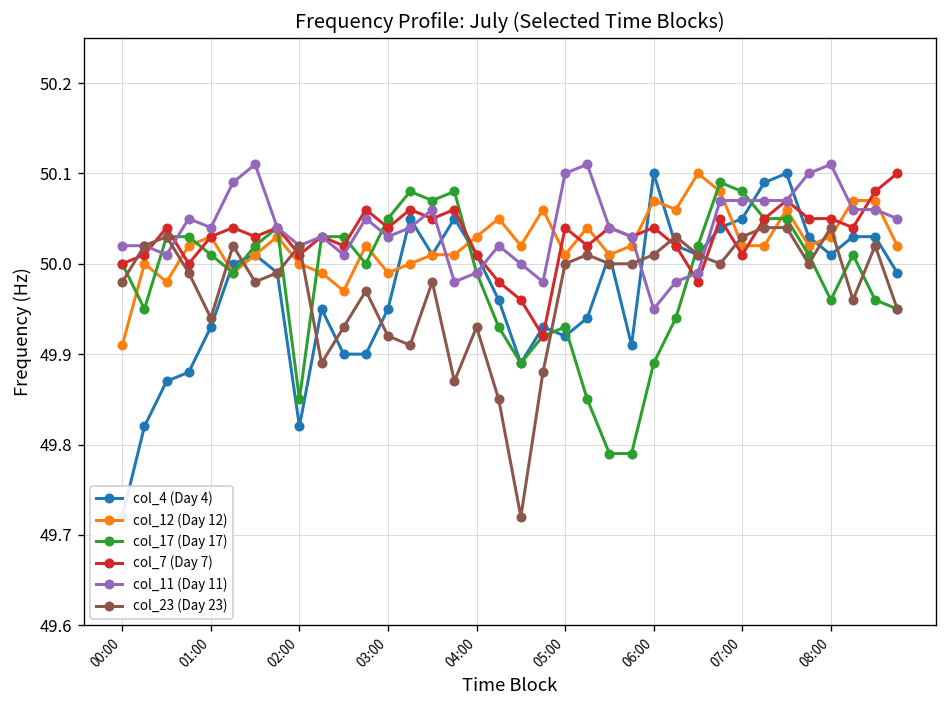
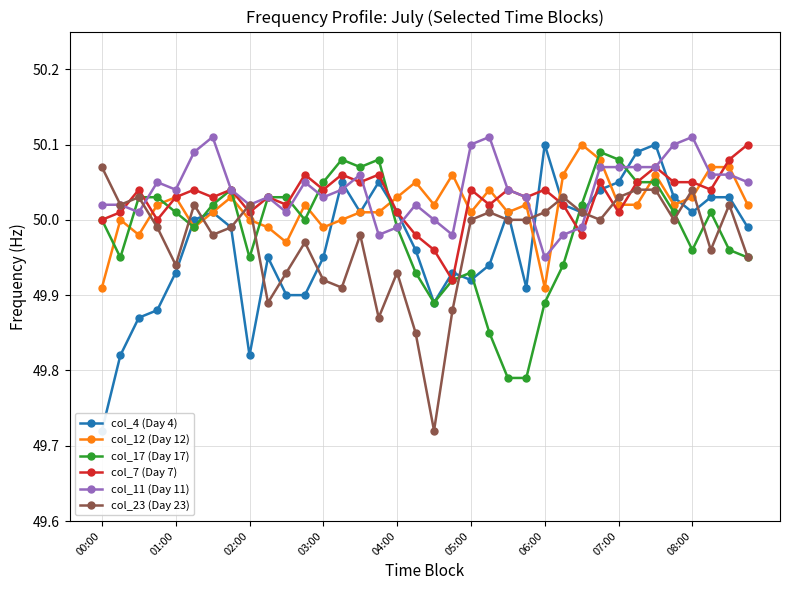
col_23 (Day 23), 00:00: 49.98 -> 50.07
col_17 (Day 17), 02:00: 49.85 -> 49.95
col_12 (Day 12), 06:00: 50.07 -> 49.91
